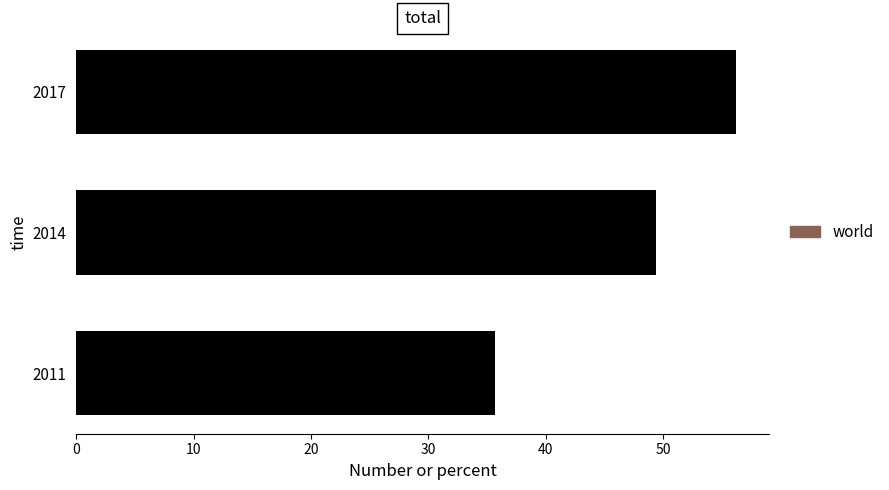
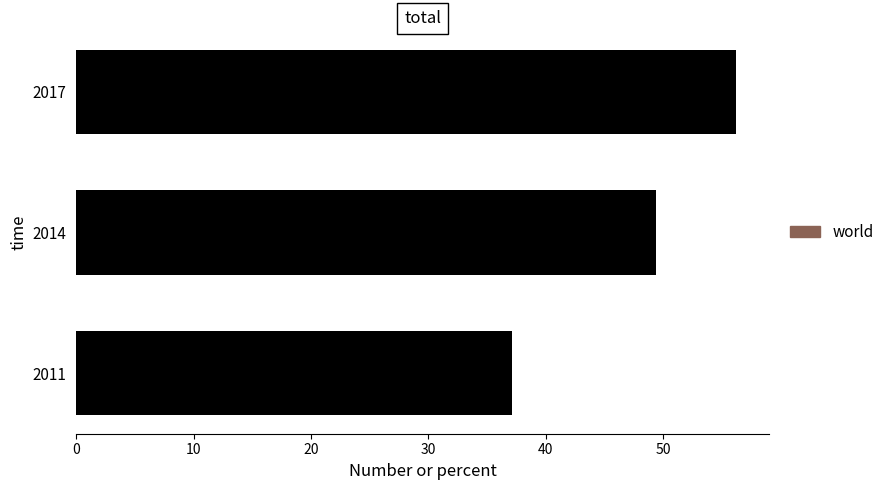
2011: 35.7 -> 37.1
